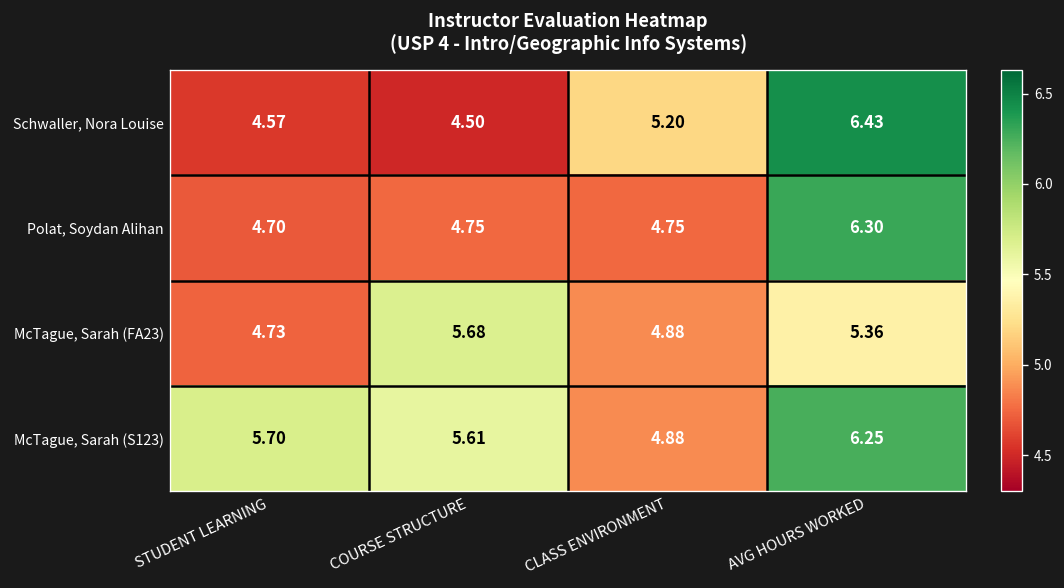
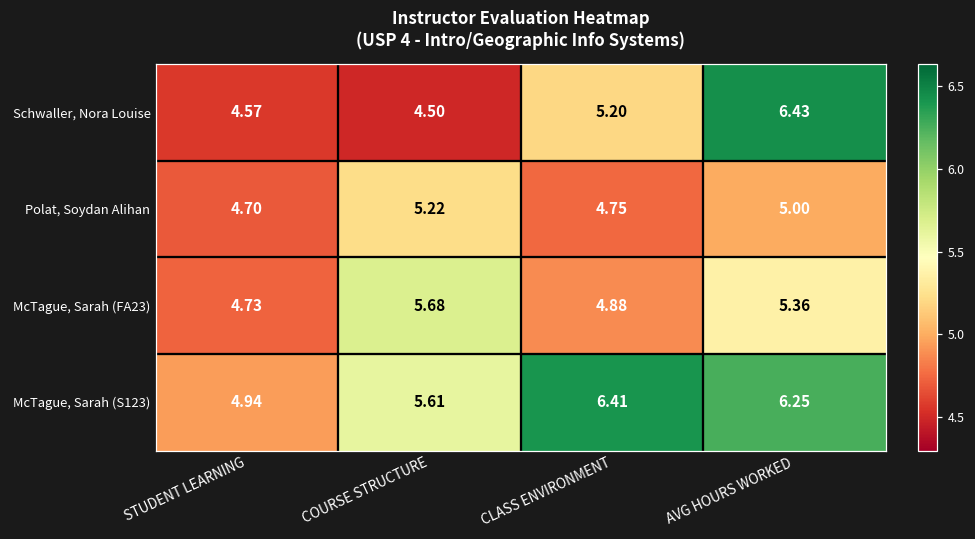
Polat, Soydan Alihan, COURSE STRUCTURE: 4.75 -> 5.22
Polat, Soydan Alihan, AVG HOURS WORKED: 6.30 -> 5.00
McTague, Sarah (S123), STUDENT LEARNING: 5.70 -> 4.94
McTague, Sarah (S123), CLASS ENVIRONMENT: 4.88 -> 6.41
